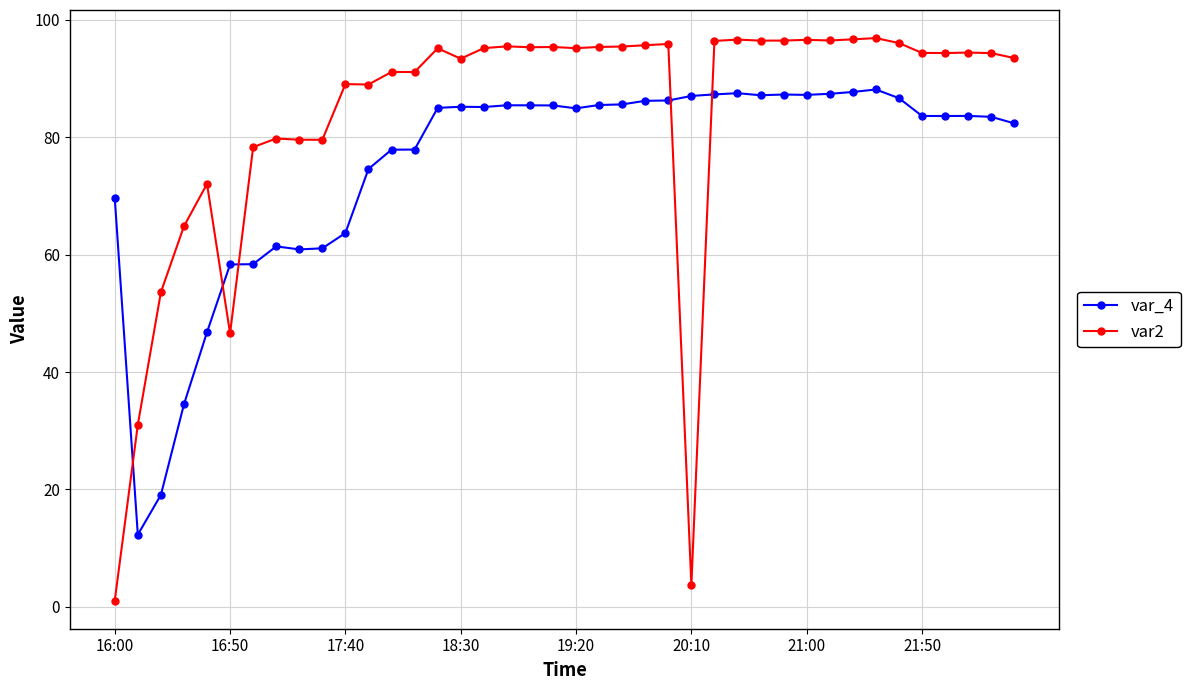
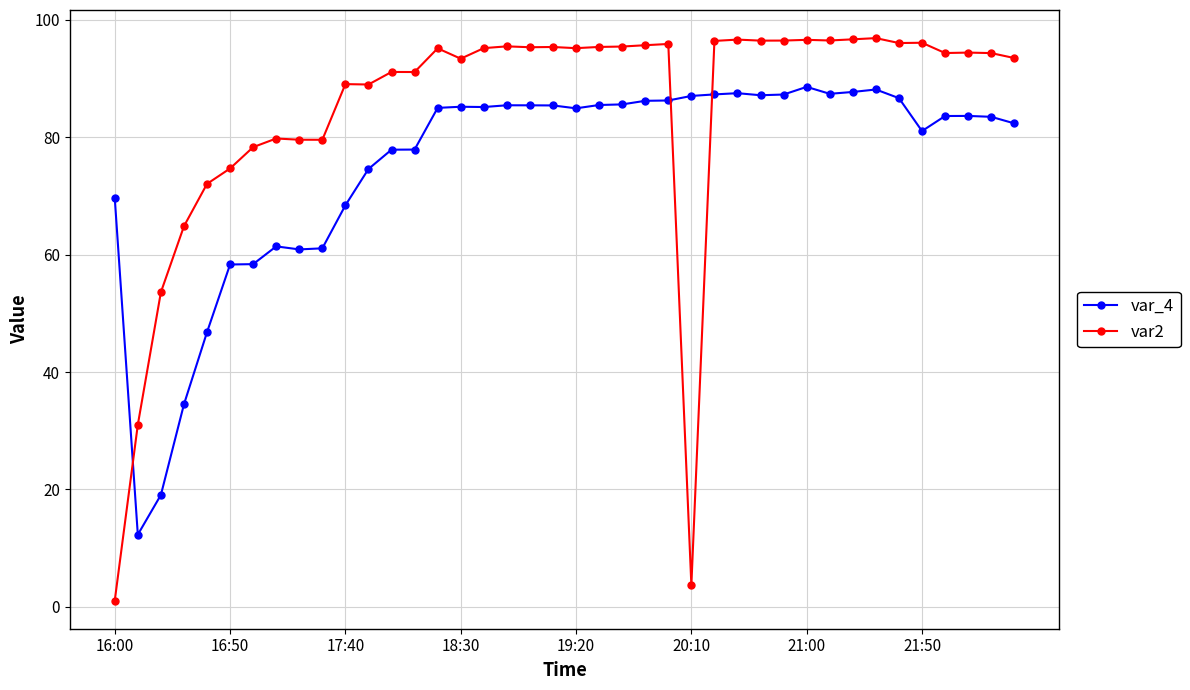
var2, 16:50: 47 -> 75
var_4, 17:40: 64 -> 68
var_4, 21:00: 87 -> 89
var_4, 21:50: 84 -> 81
var2, 21:50: 94 -> 96
